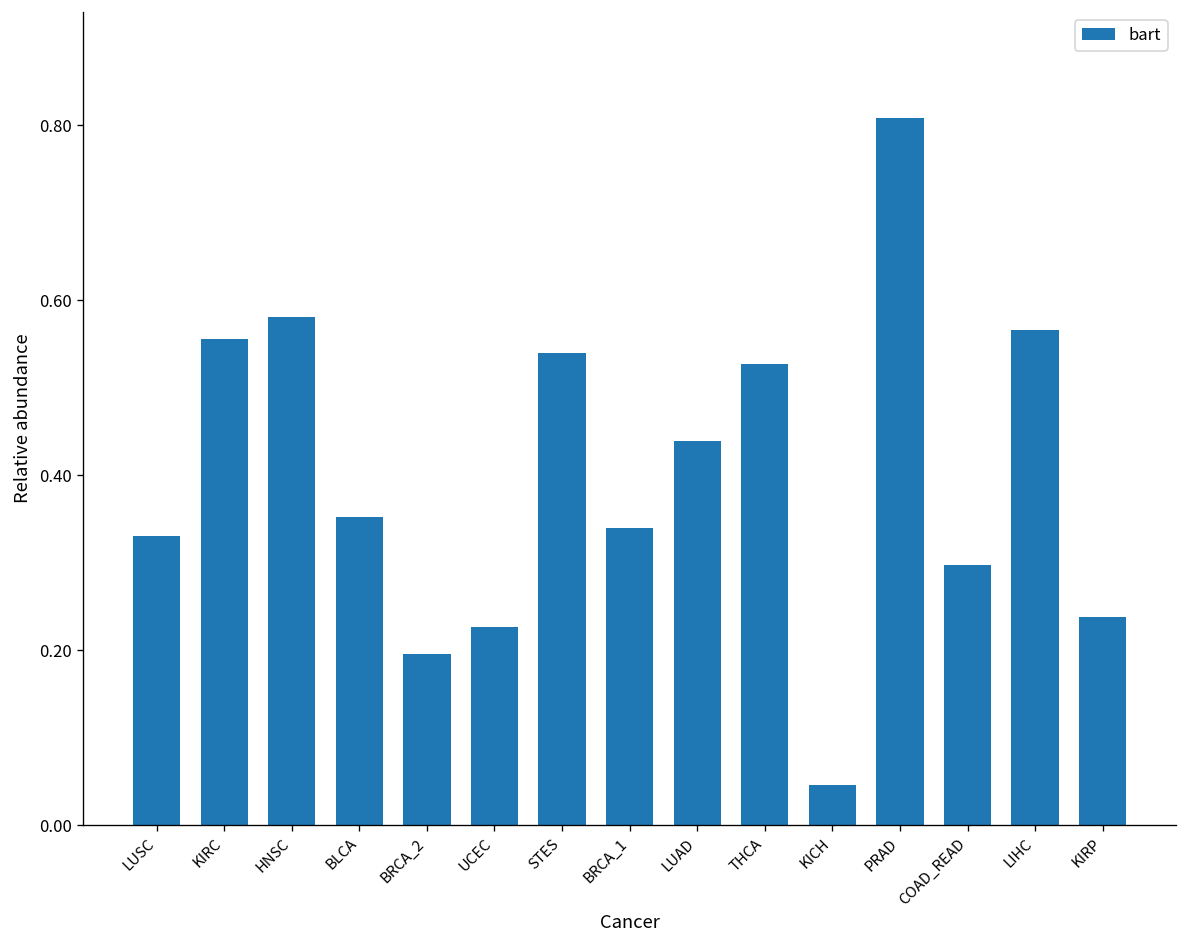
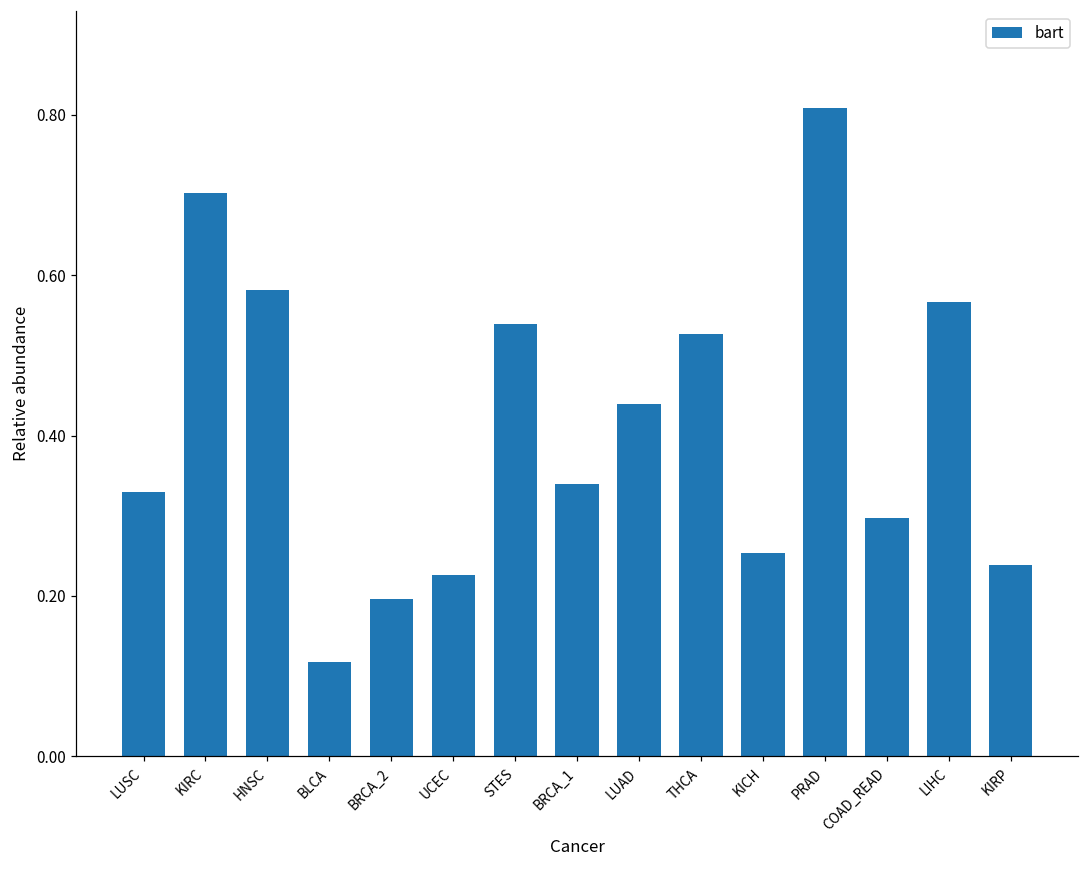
KIRC: 0.56 -> 0.70
BLCA: 0.35 -> 0.12
KICH: 0.05 -> 0.25
